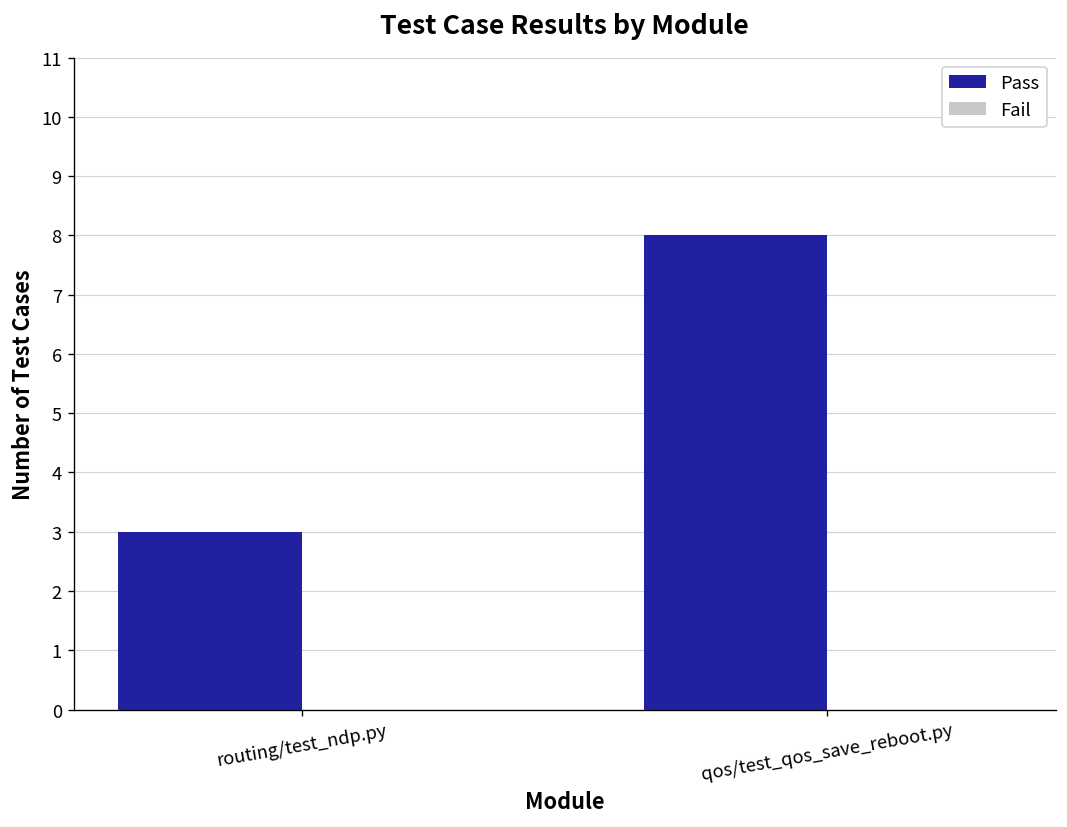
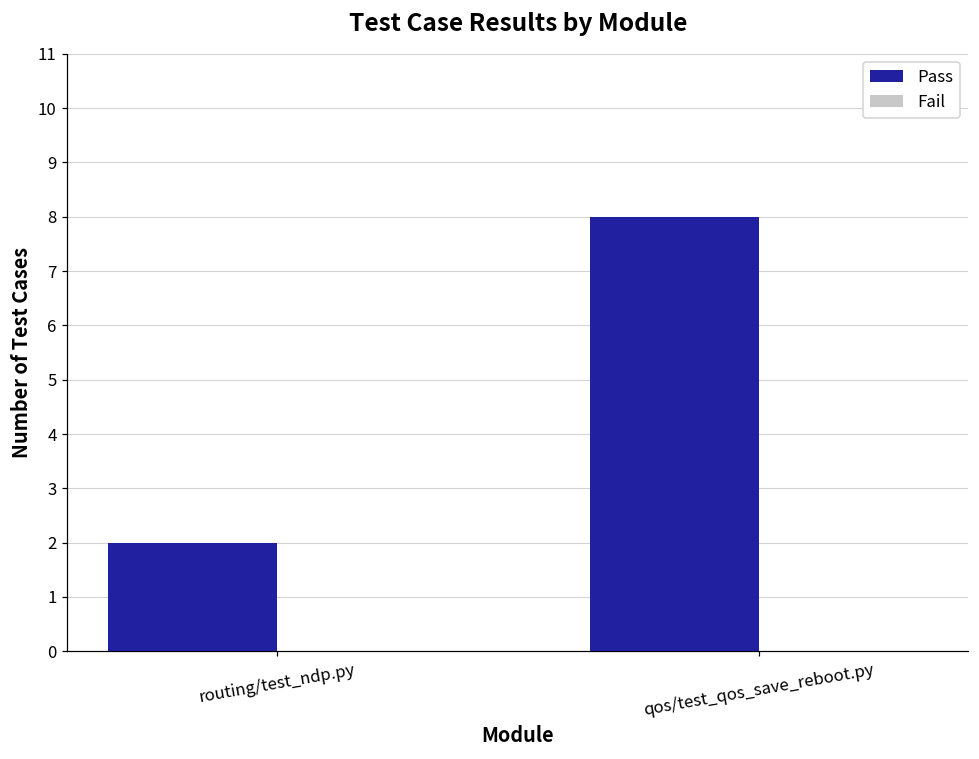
Pass, routing/test_ndp.py: 3 -> 2
